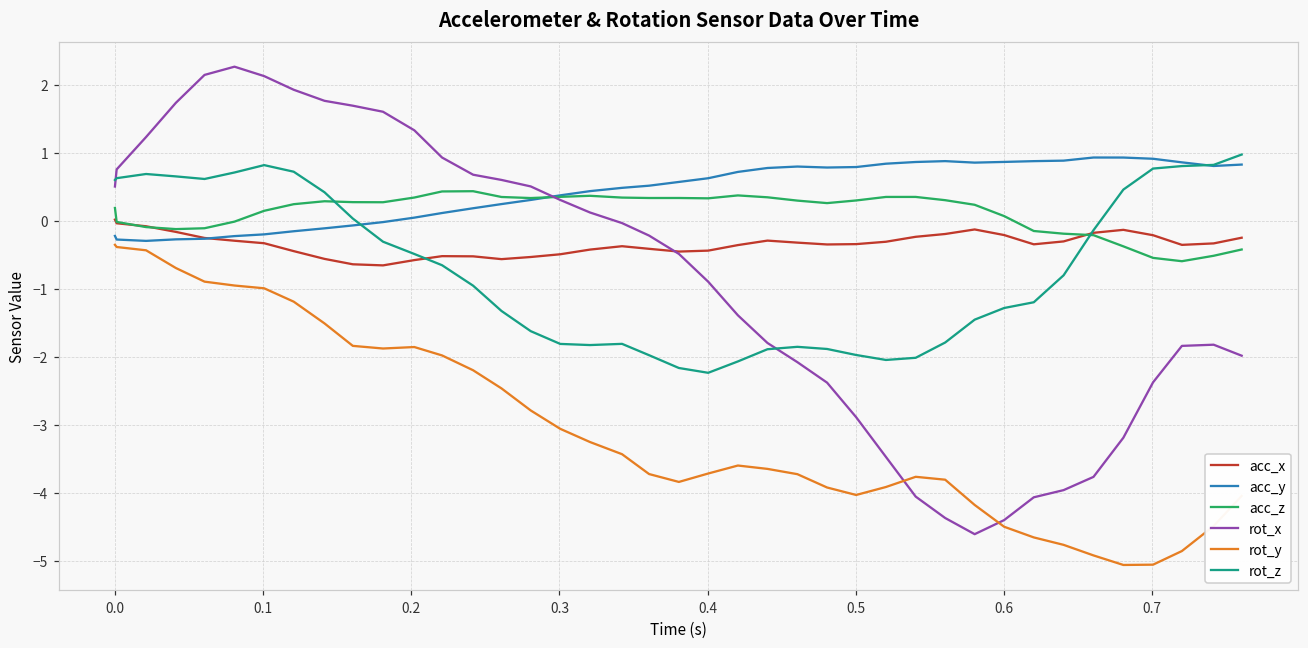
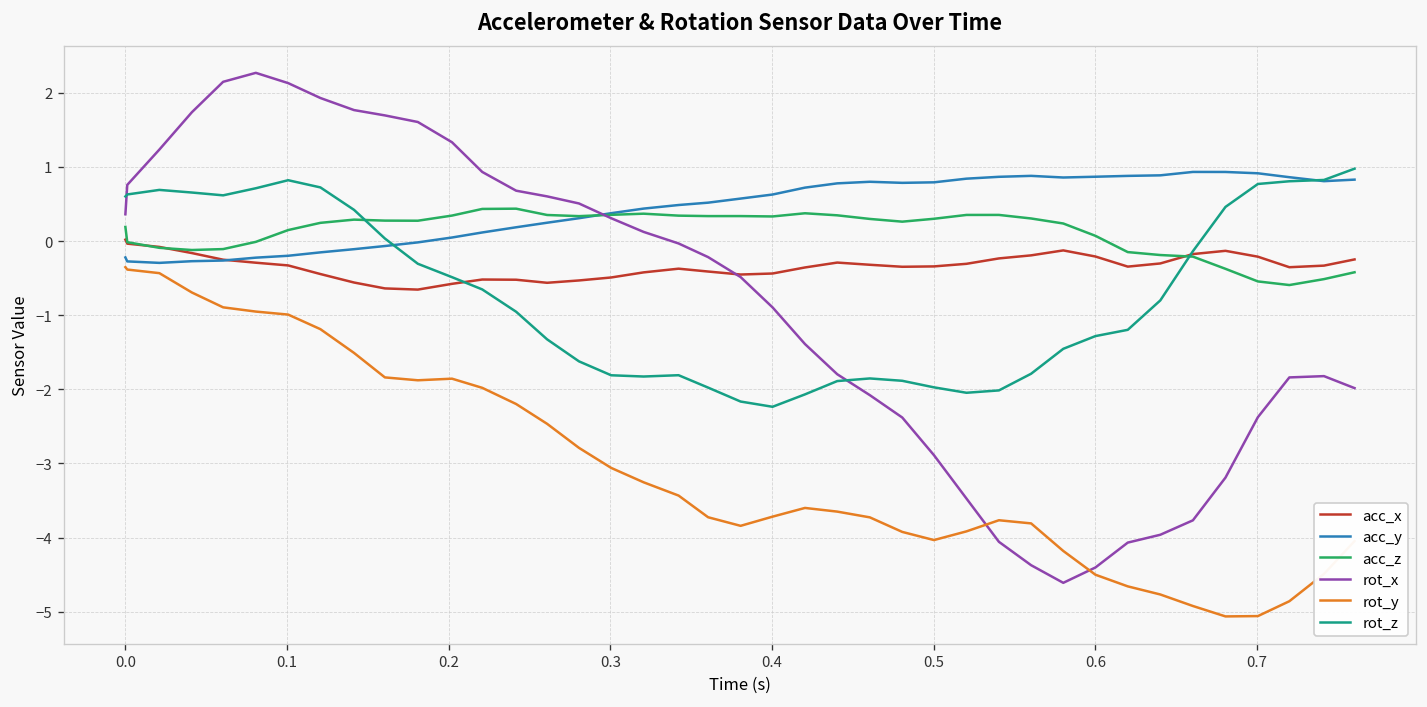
rot_x, 0.0: 0.5 -> 0.4
